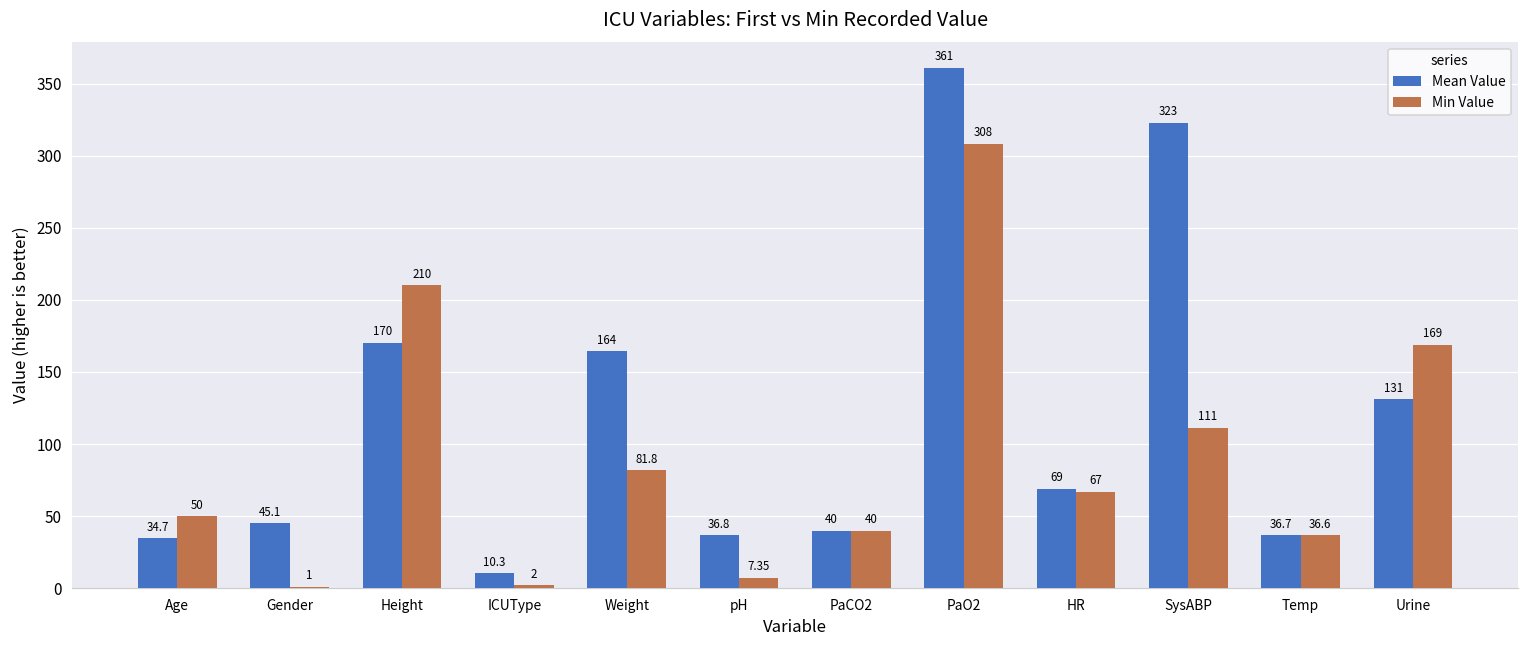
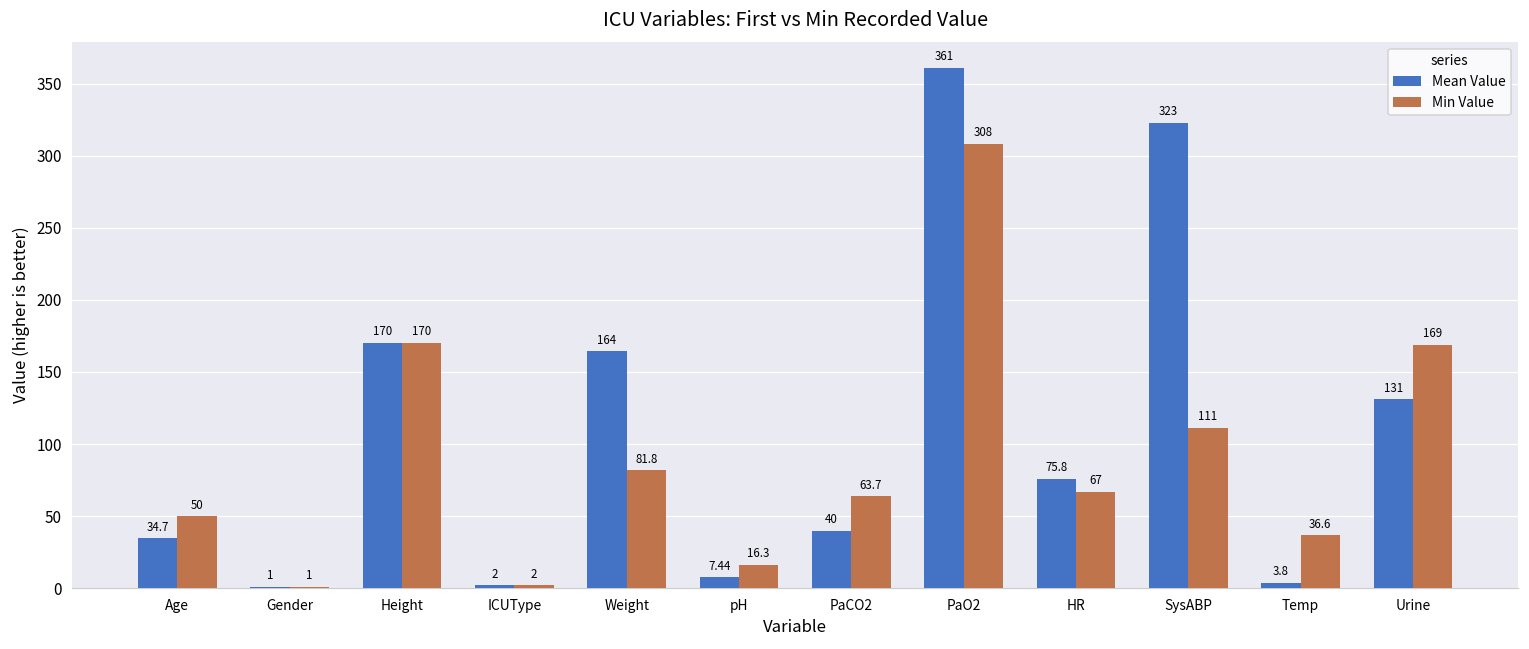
Mean Value, Gender: 45.1 -> 1
Min Value, Height: 210 -> 170
Mean Value, ICUType: 10.3 -> 2
Mean Value, pH: 36.8 -> 7.44
Min Value, pH: 7.35 -> 16.3
Min Value, PaCO2: 40 -> 63.7
Mean Value, HR: 69 -> 75.8
Mean Value, Temp: 36.7 -> 3.8
